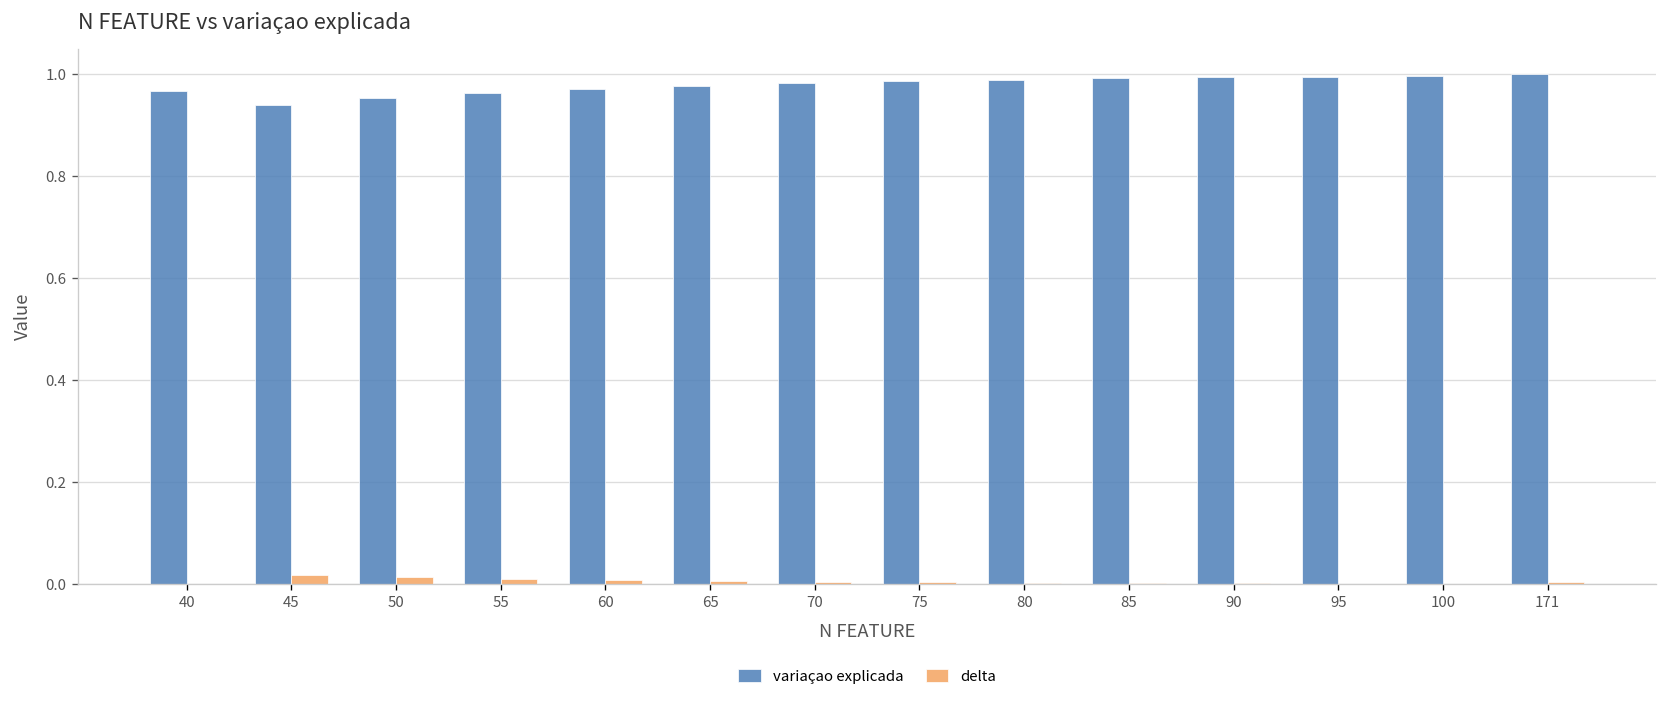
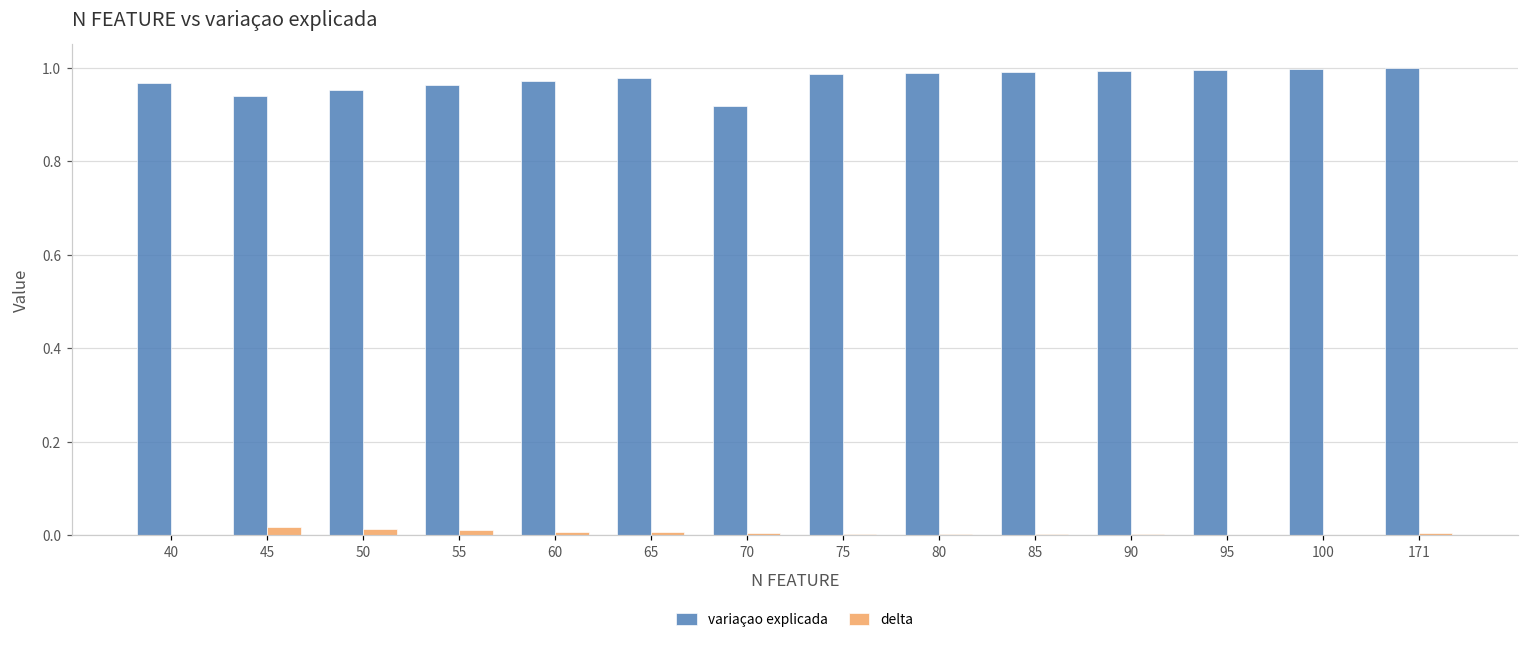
variaçao explicada, 70: 0.98 -> 0.92
